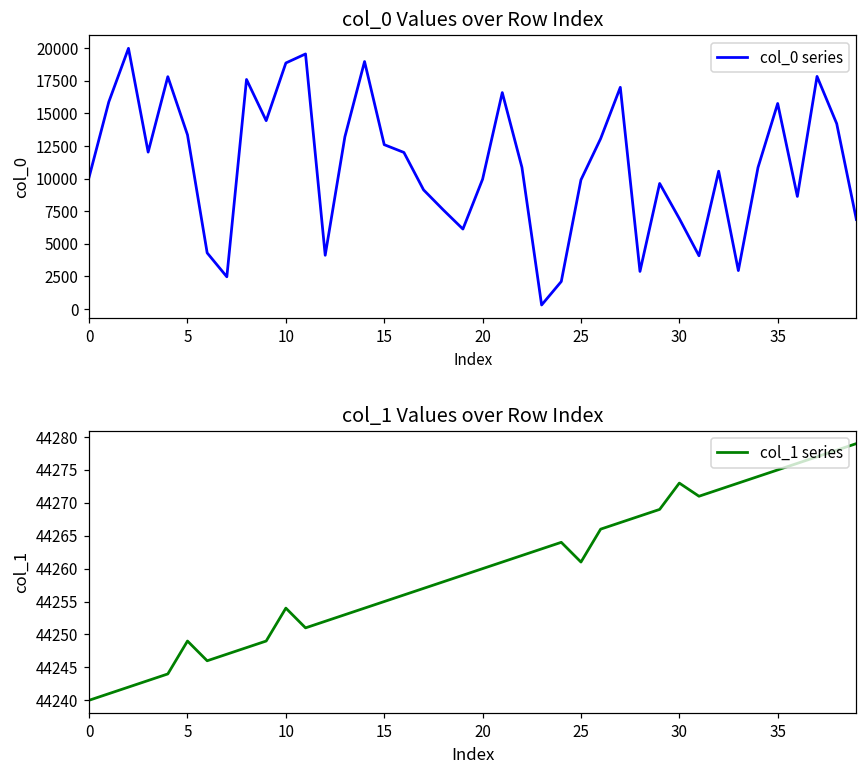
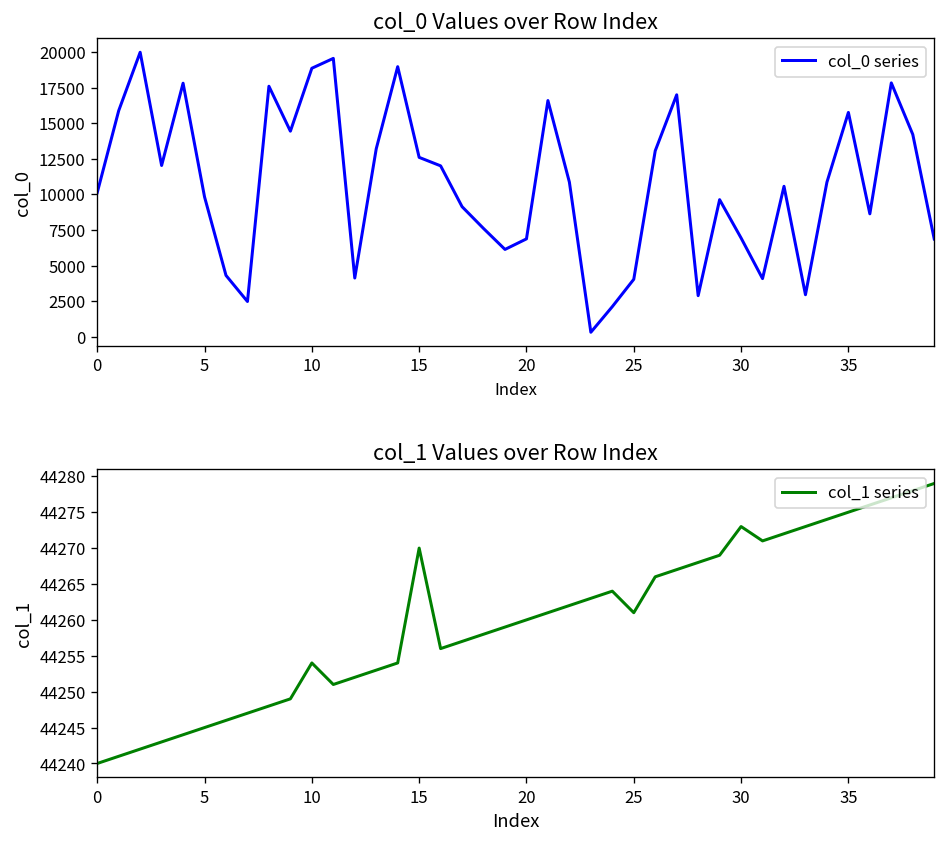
col_0 Values over Row Index, 5: 13400 -> 9800
col_0 Values over Row Index, 20: 10000 -> 6900
col_0 Values over Row Index, 25: 9900 -> 4000
col_1 Values over Row Index, 5: 44249 -> 44245
col_1 Values over Row Index, 15: 44255 -> 44270
